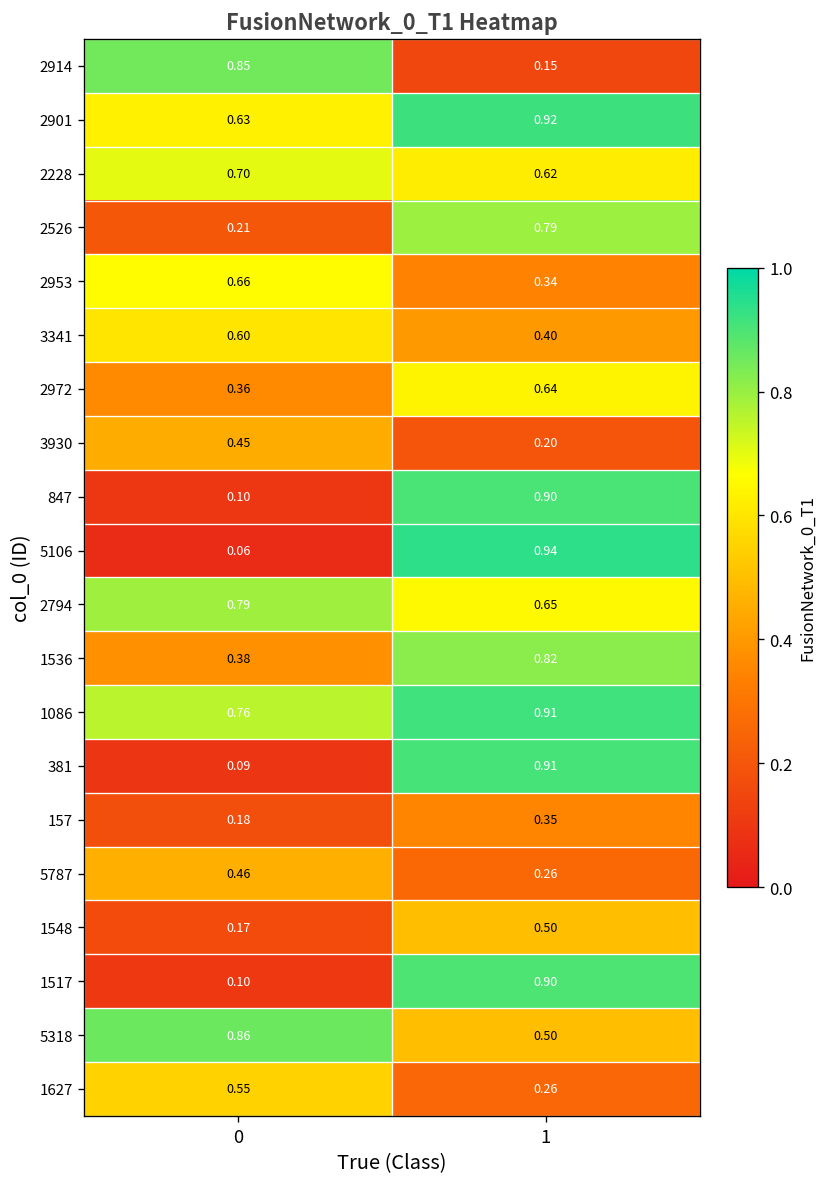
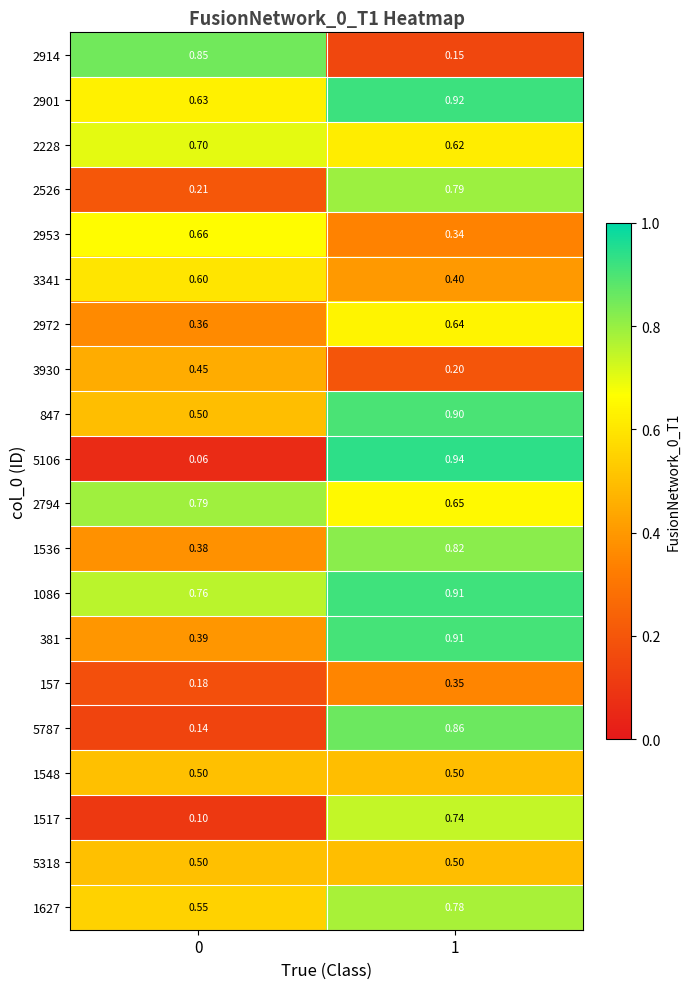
847, 0: 0.10 -> 0.50
381, 0: 0.09 -> 0.39
5787, 0: 0.46 -> 0.14
5787, 1: 0.26 -> 0.86
1548, 0: 0.17 -> 0.50
1517, 1: 0.90 -> 0.74
5318, 0: 0.86 -> 0.50
1627, 1: 0.26 -> 0.78
